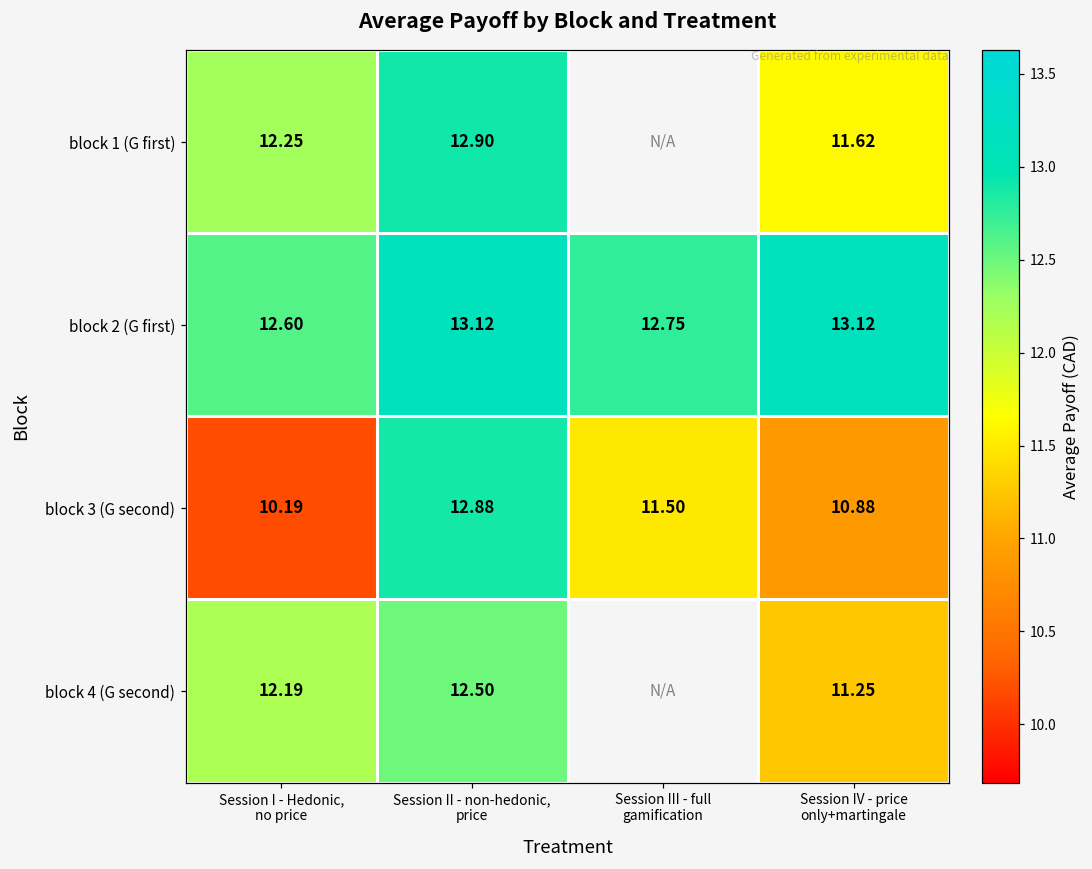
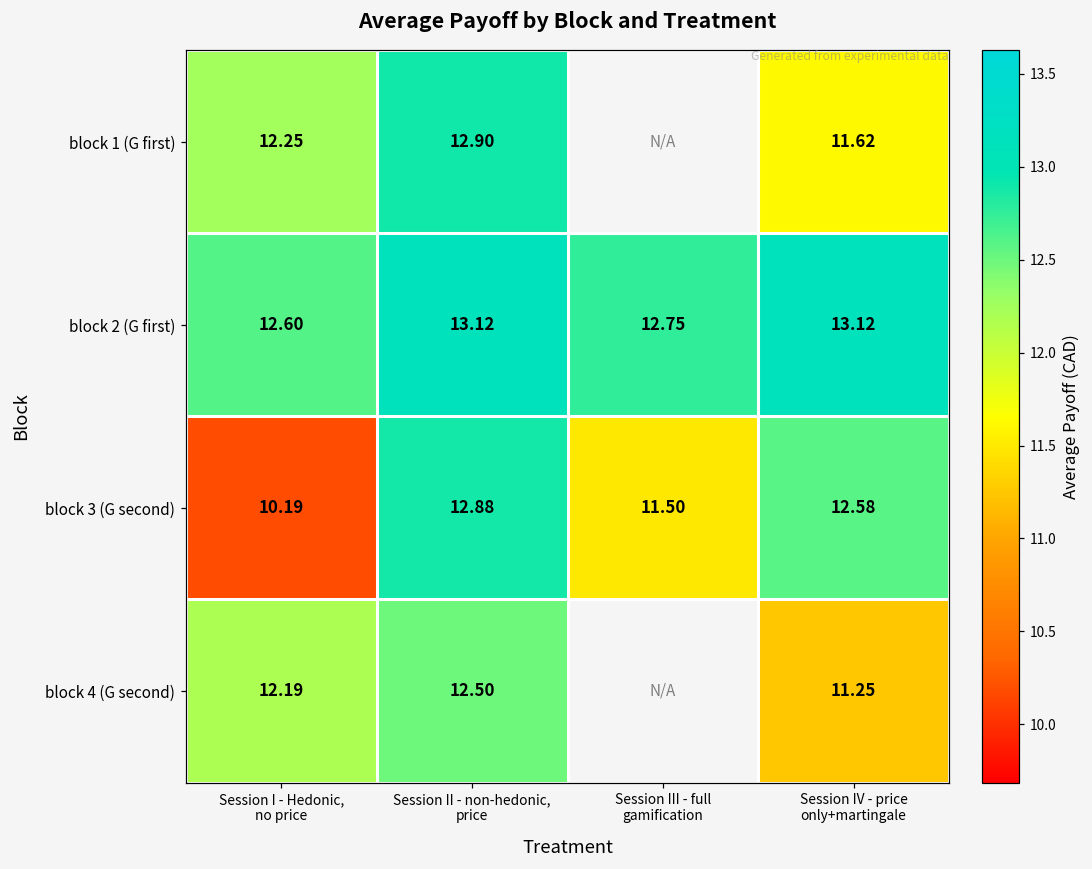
block 3 (G second), Session IV - price only+martingale: 10.88 -> 12.58
